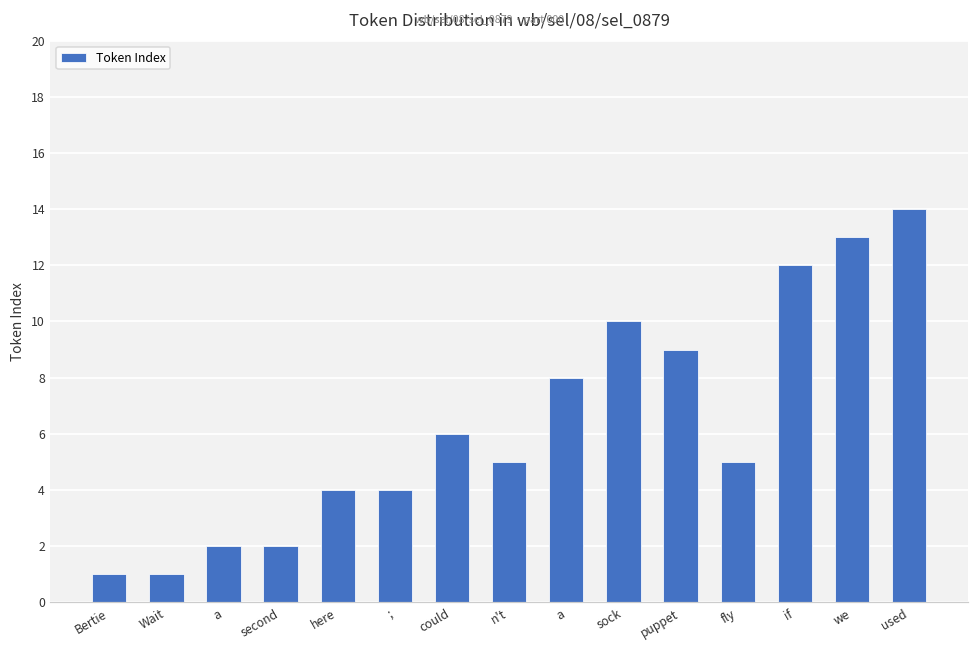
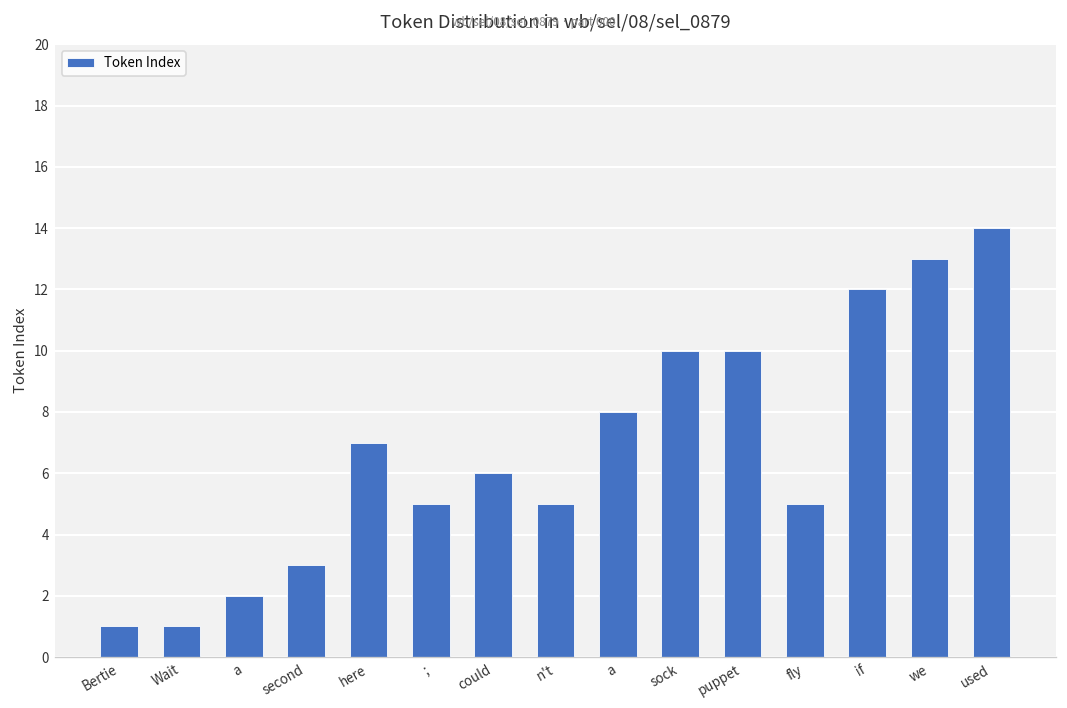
second: 2 -> 3
here: 4 -> 7
;: 4 -> 5
puppet: 9 -> 10
